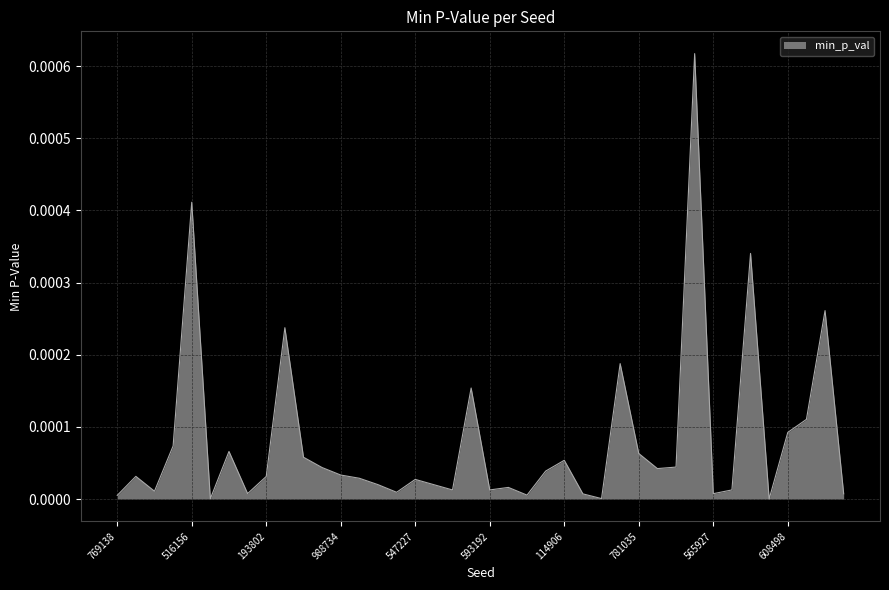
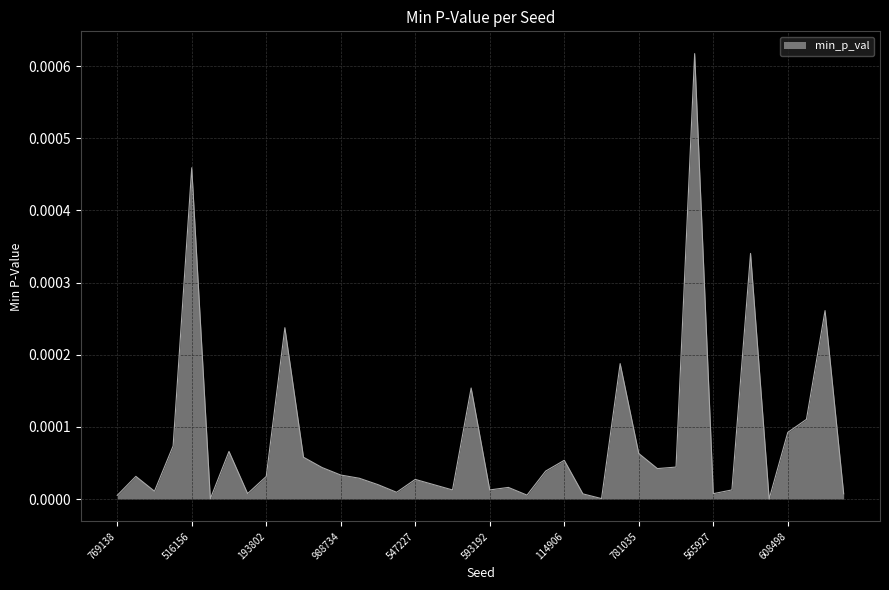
516156: 0.00041 -> 0.00046
